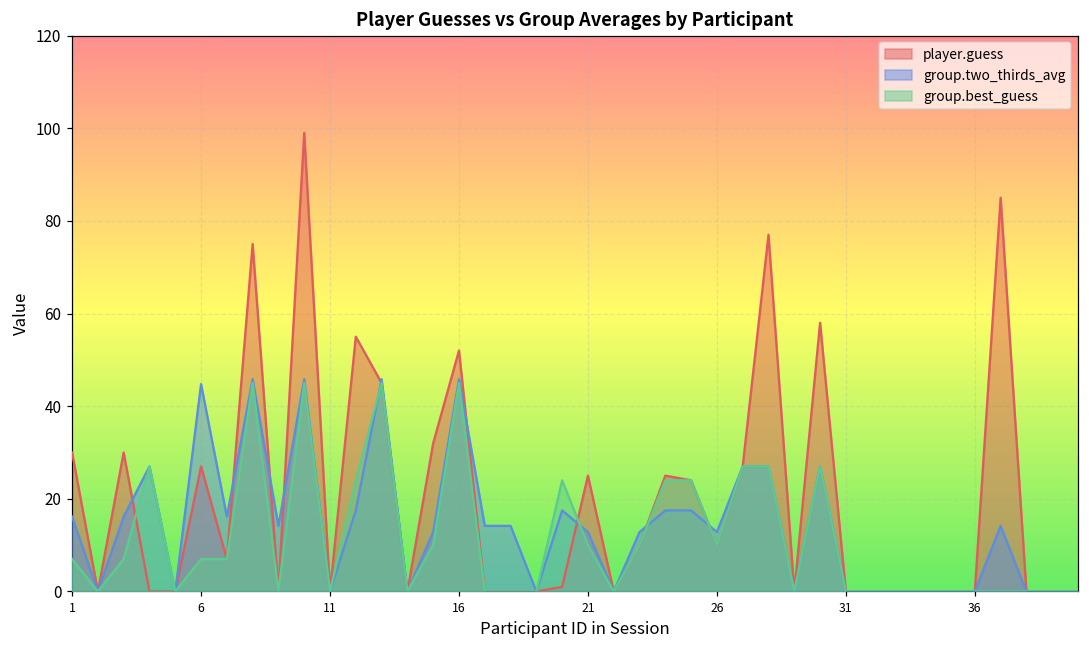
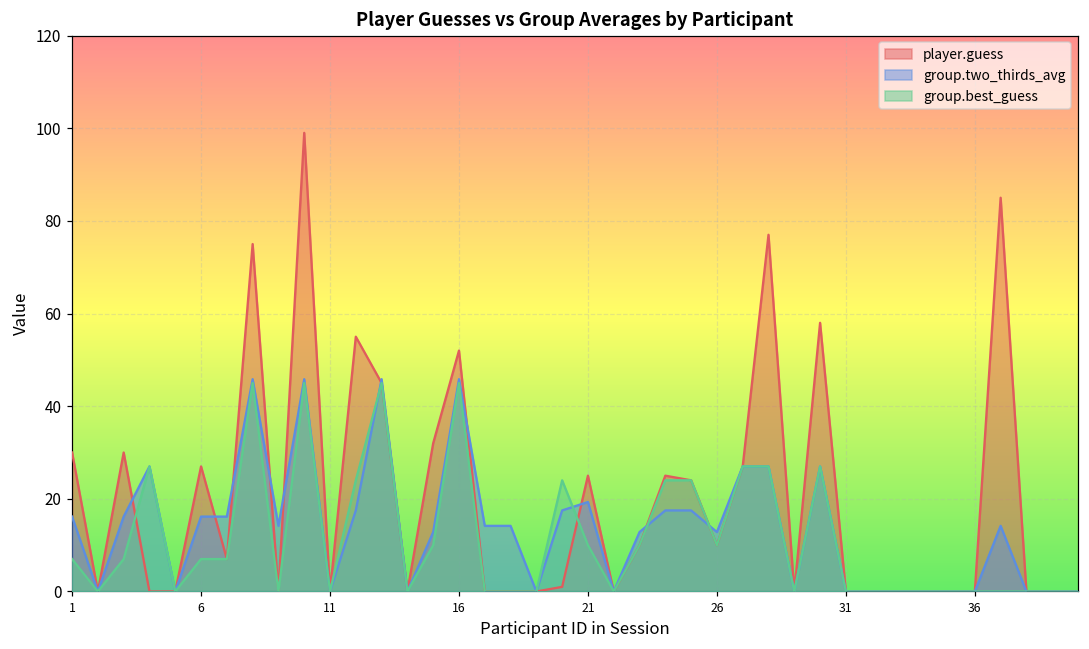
group.two_thirds_avg, 6: 45 -> 16
group.two_thirds_avg, 21: 13 -> 19
